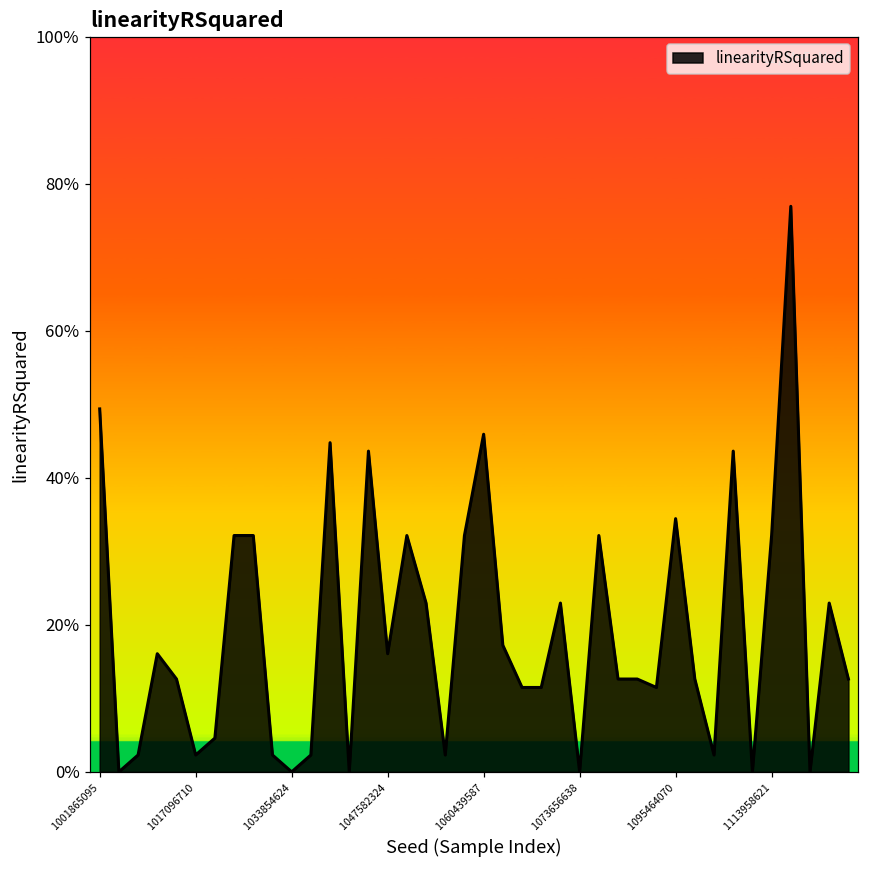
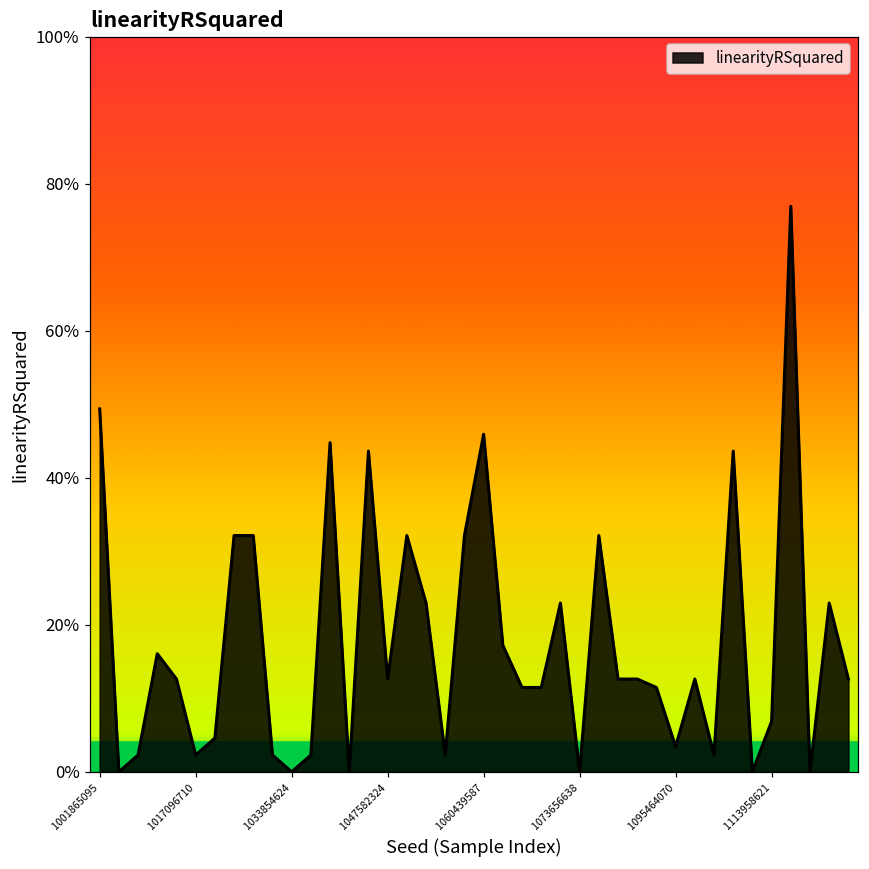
linearityRSquared, 1047582324: 16% -> 13%
linearityRSquared, 1095464070: 34% -> 3%
linearityRSquared, 1113958621: 32% -> 7%
